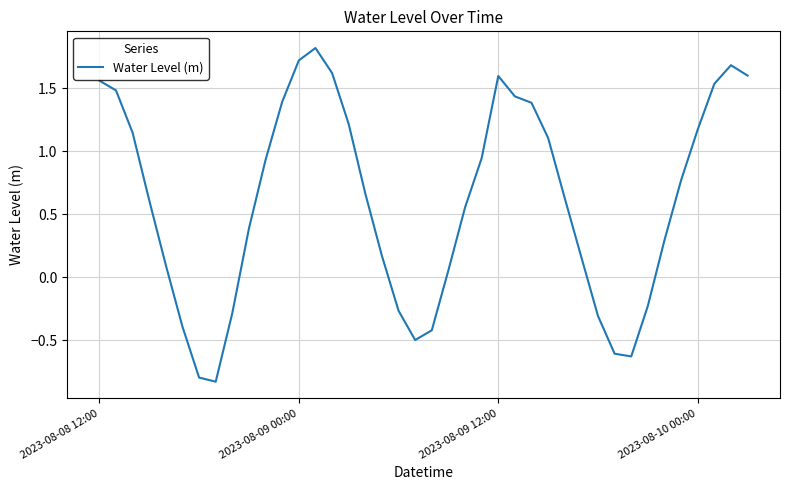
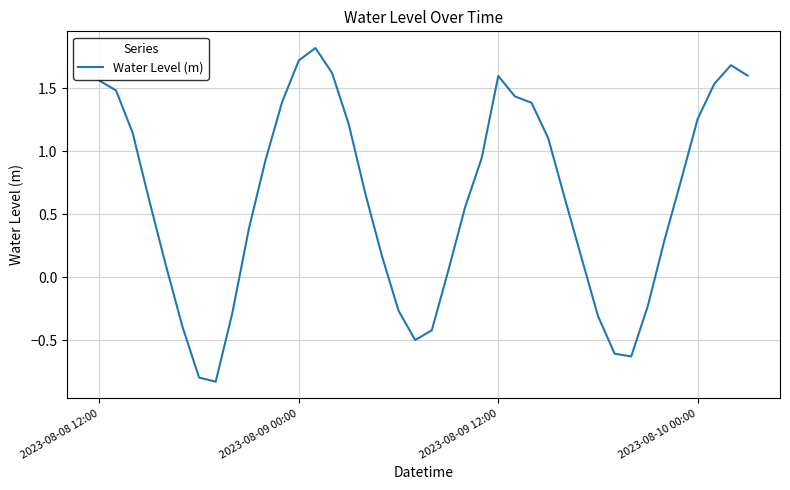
2023-08-10 00:00: 1.17 -> 1.26
